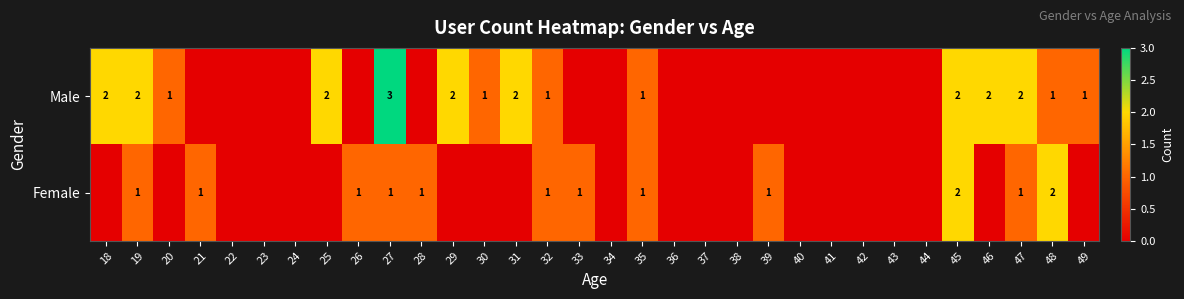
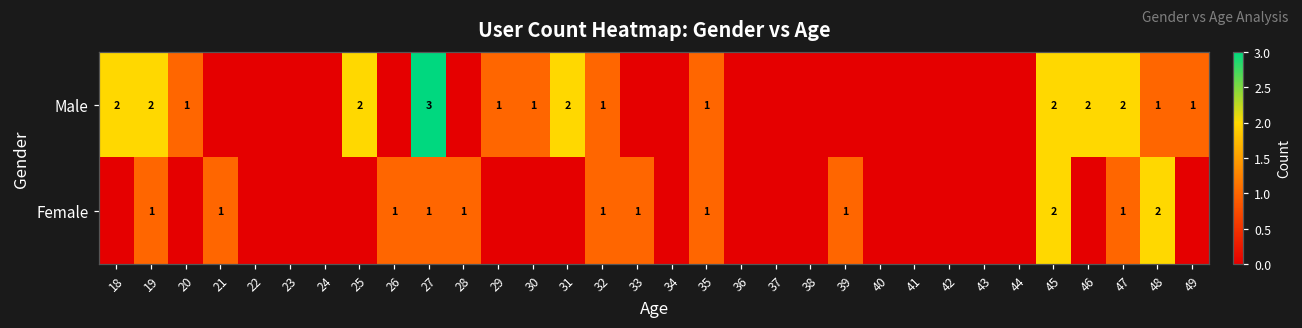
Male, 29: 2 -> 1
